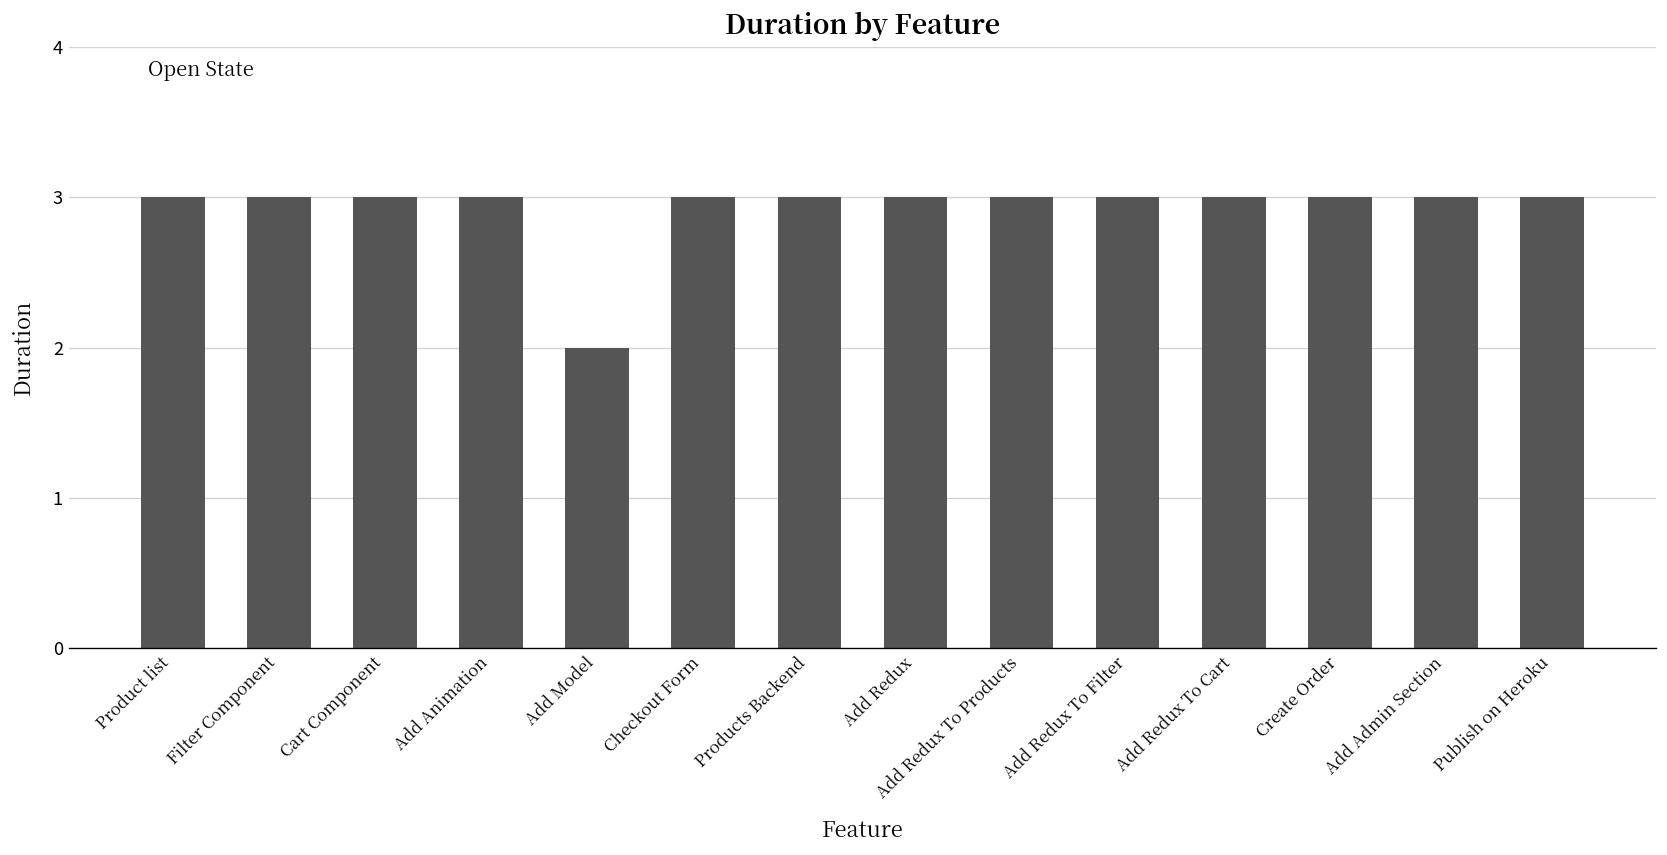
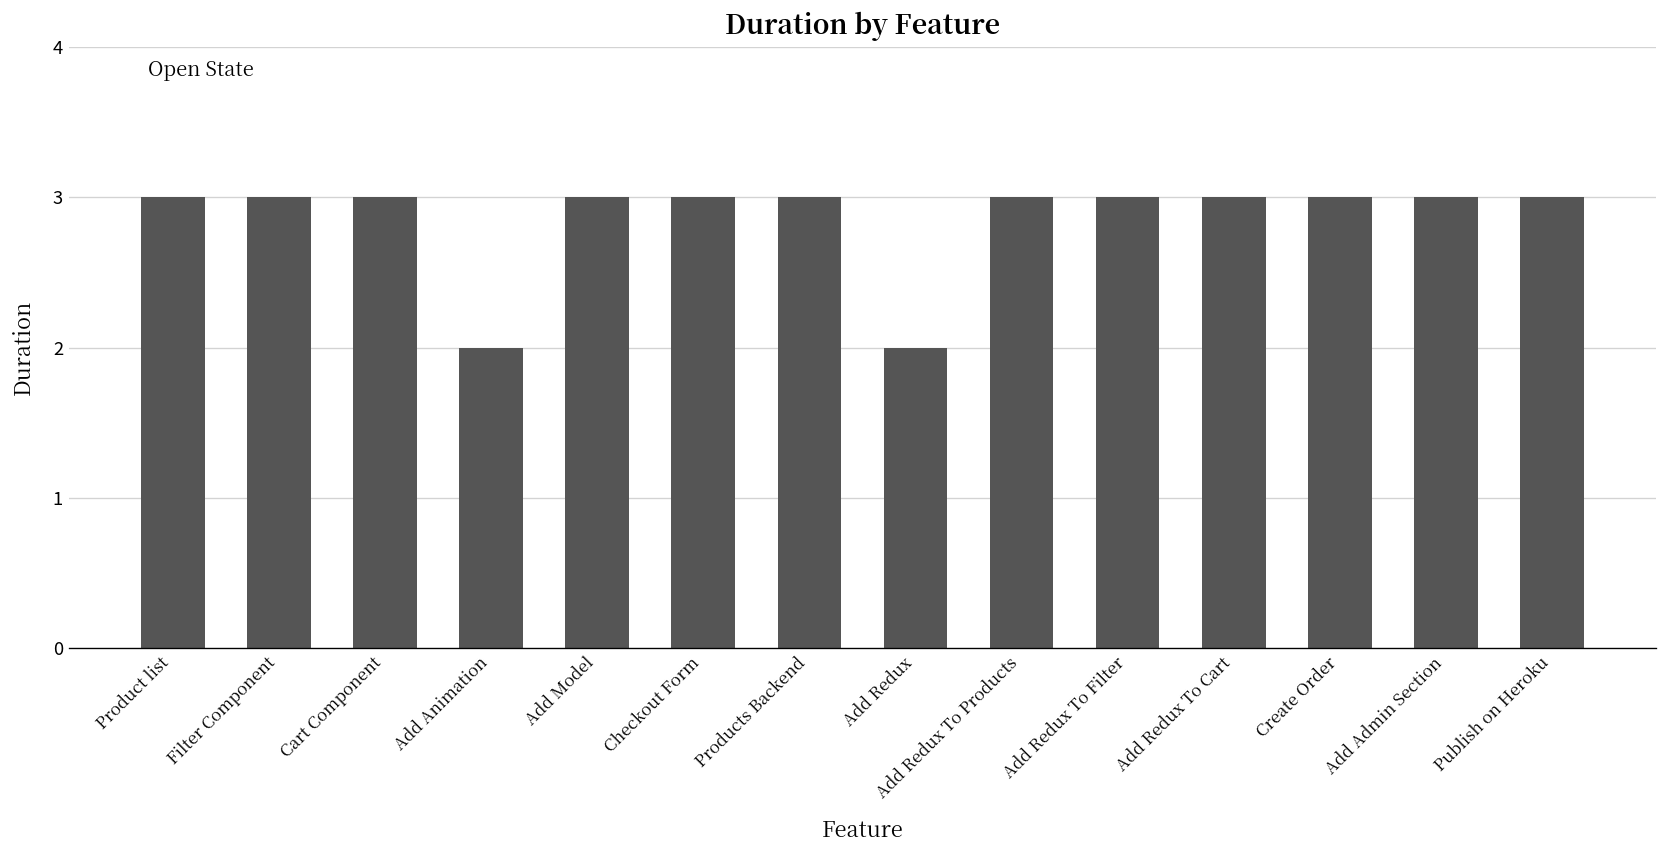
Add Animation: 3 -> 2
Add Model: 2 -> 3
Add Redux: 3 -> 2
